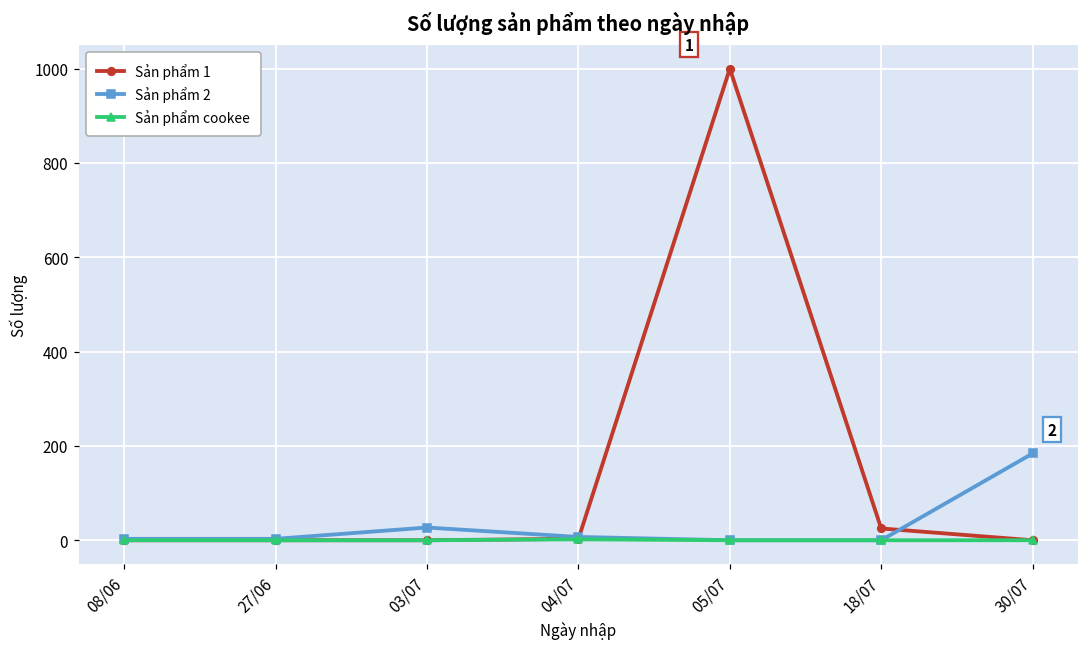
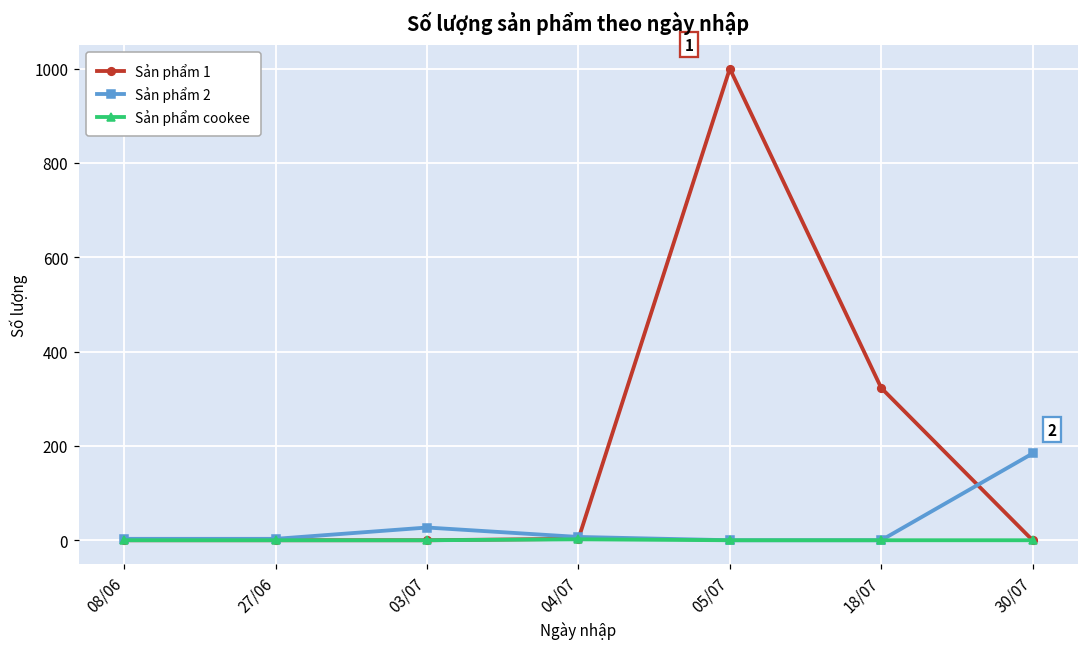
Sản phẩm 1, 18/07: 30 -> 320
